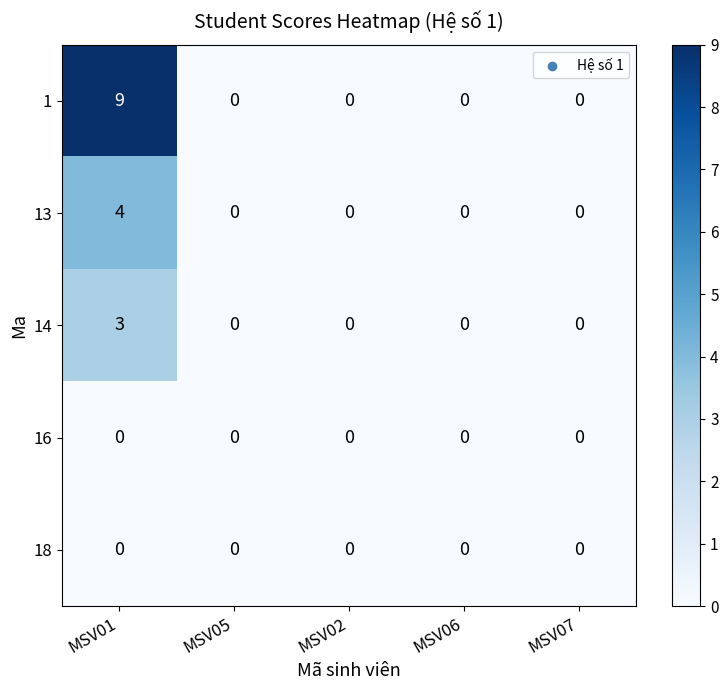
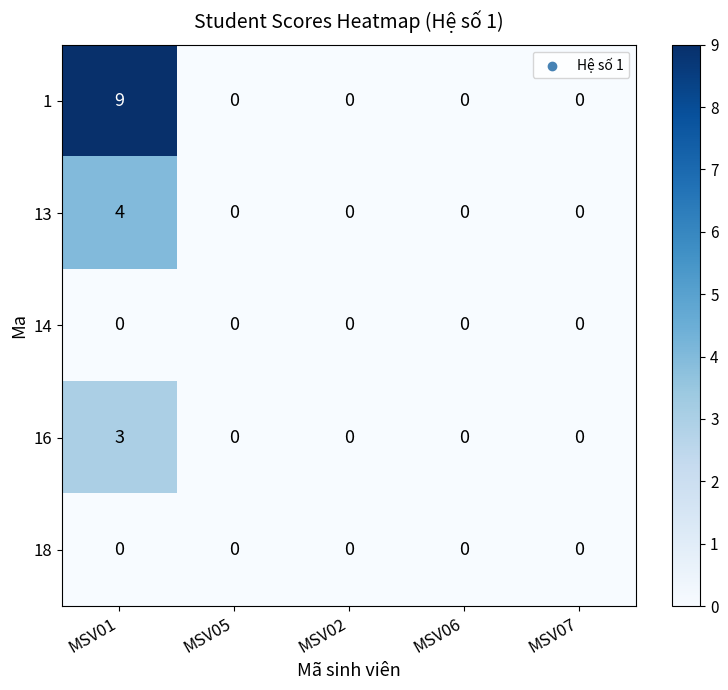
14, MSV01: 3 -> 0
16, MSV01: 0 -> 3
